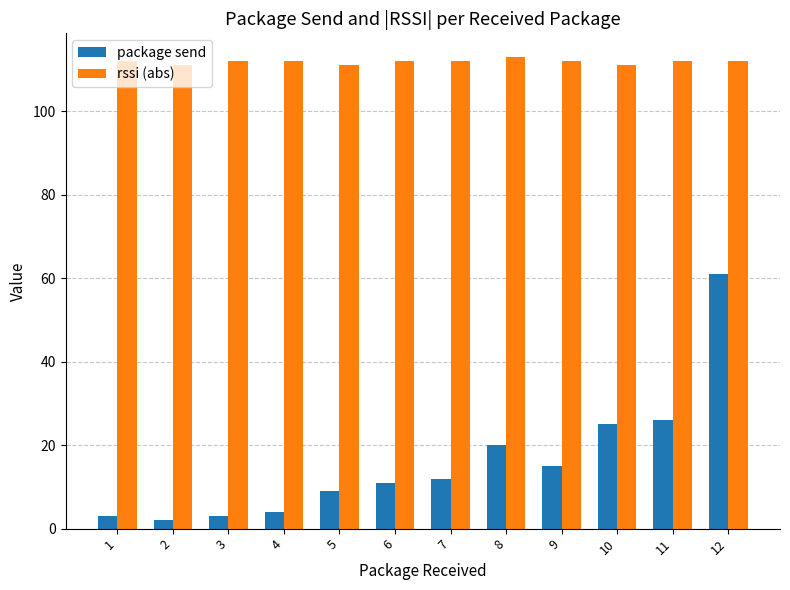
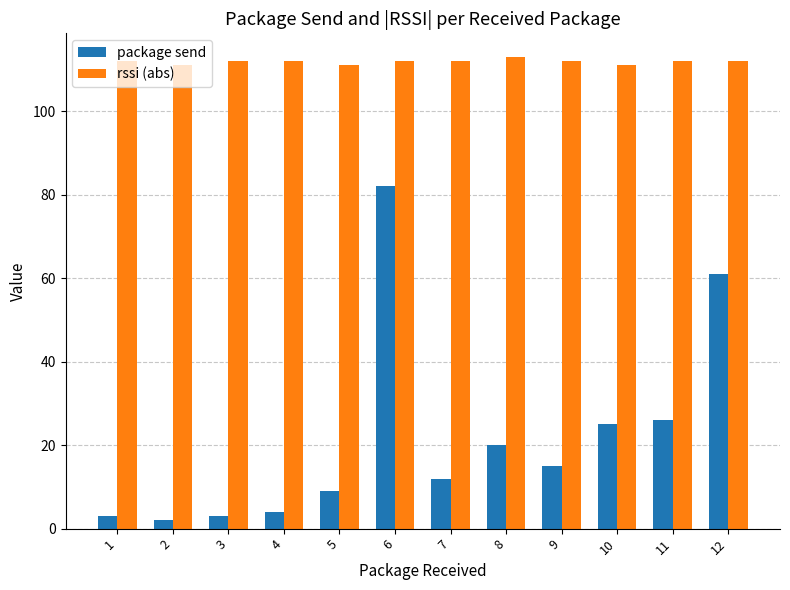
package send, 6: 11 -> 82
